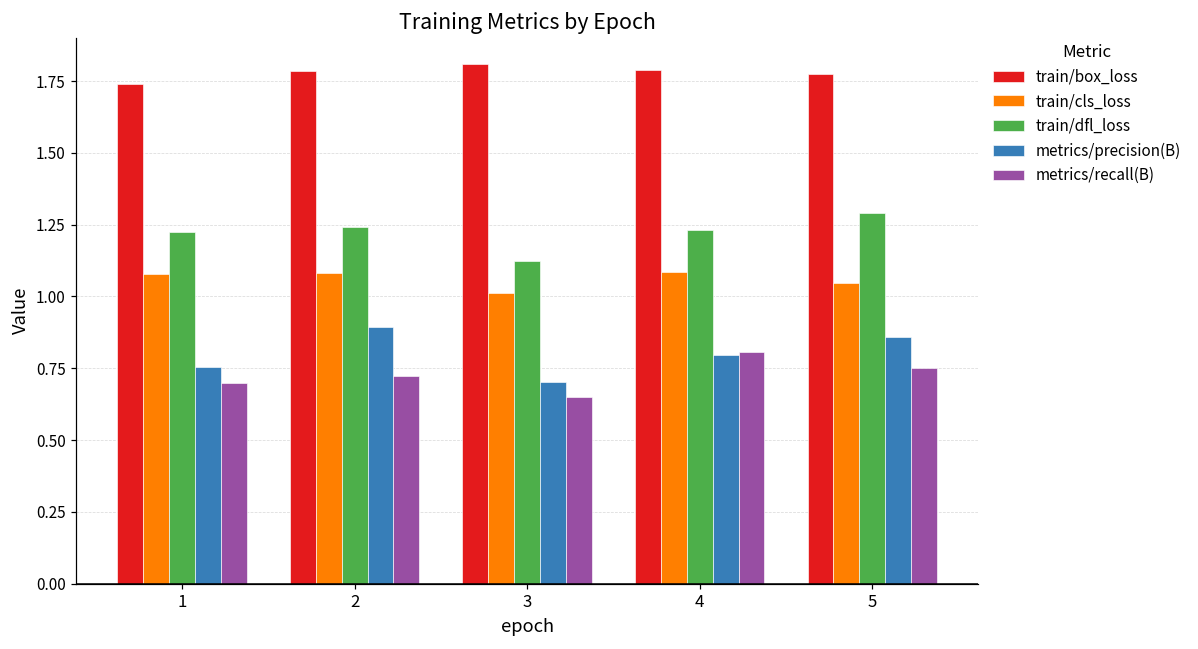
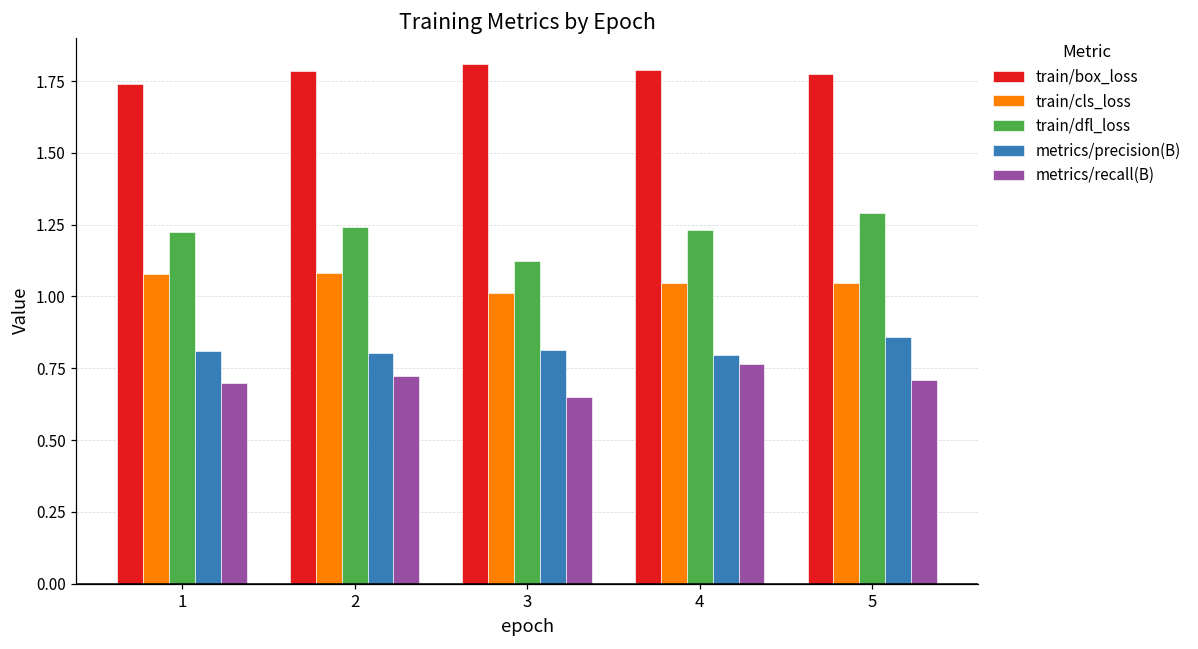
metrics/precision(B), 1: 0.75 -> 0.81
metrics/precision(B), 2: 0.89 -> 0.80
metrics/precision(B), 3: 0.70 -> 0.81
train/cls_loss, 4: 1.09 -> 1.05
metrics/recall(B), 4: 0.81 -> 0.76
metrics/recall(B), 5: 0.75 -> 0.71
